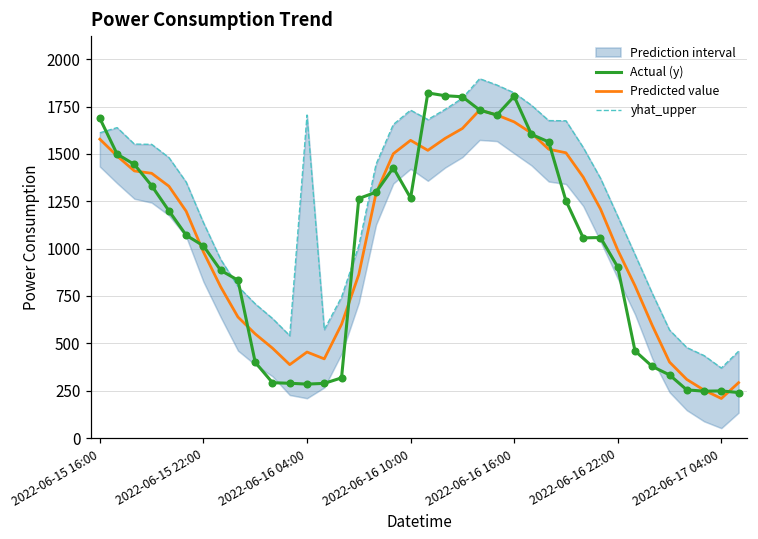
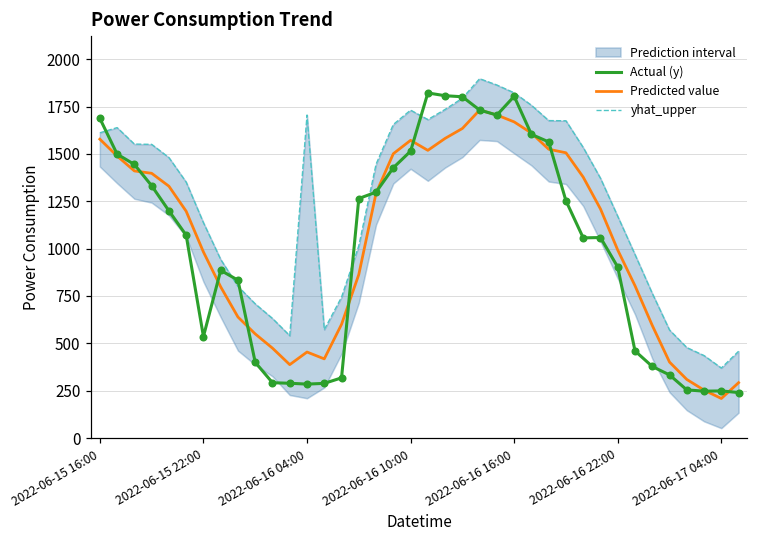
Actual (y), 2022-06-15 22:00: 1010 -> 540
Actual (y), 2022-06-16 10:00: 1270 -> 1510
